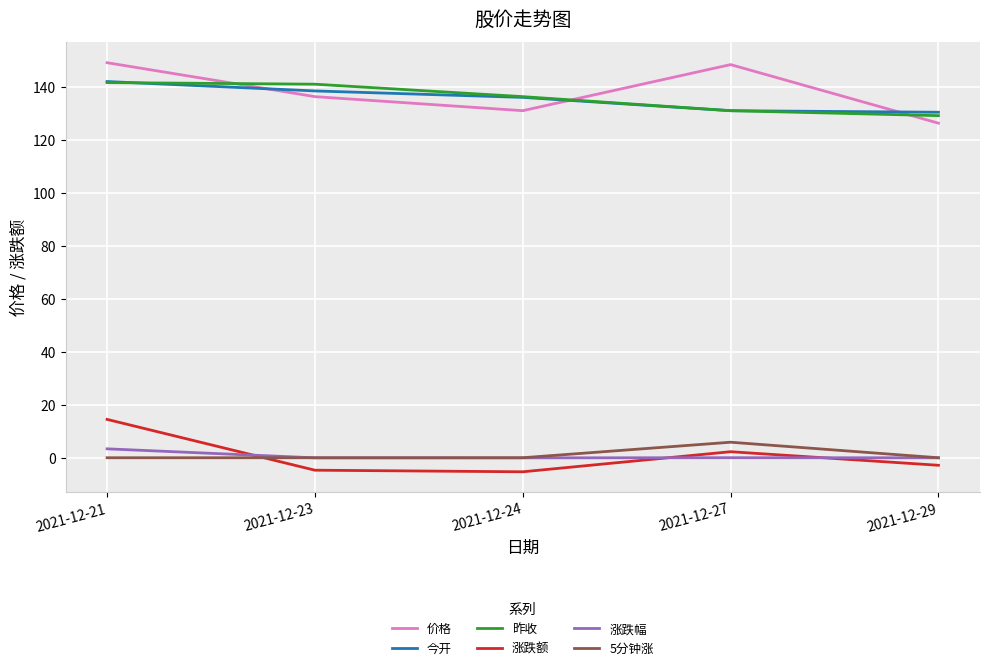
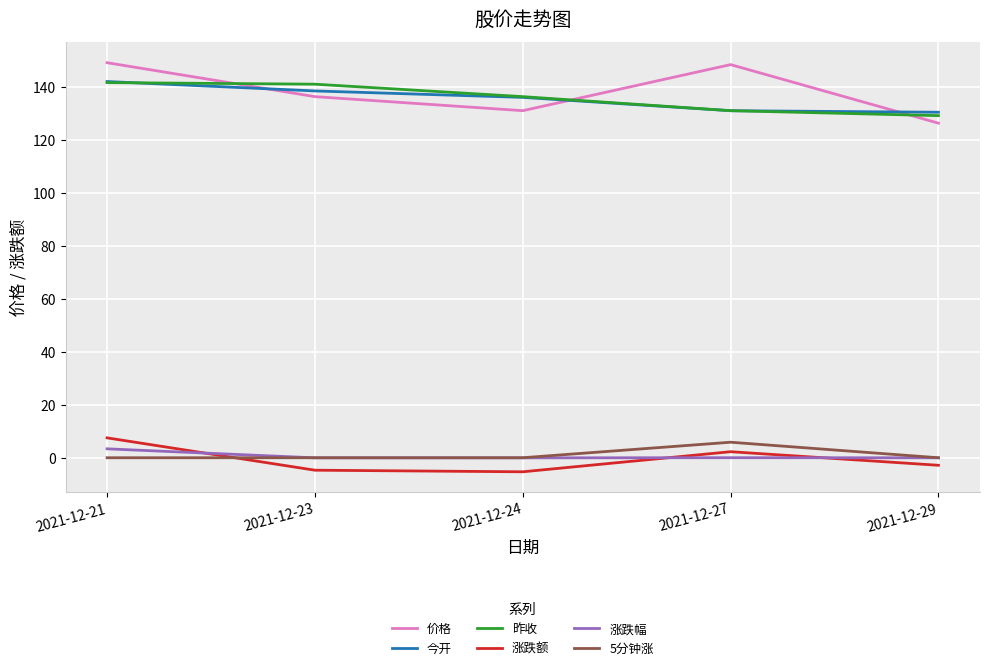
涨跌额, 2021-12-21: 14 -> 8
